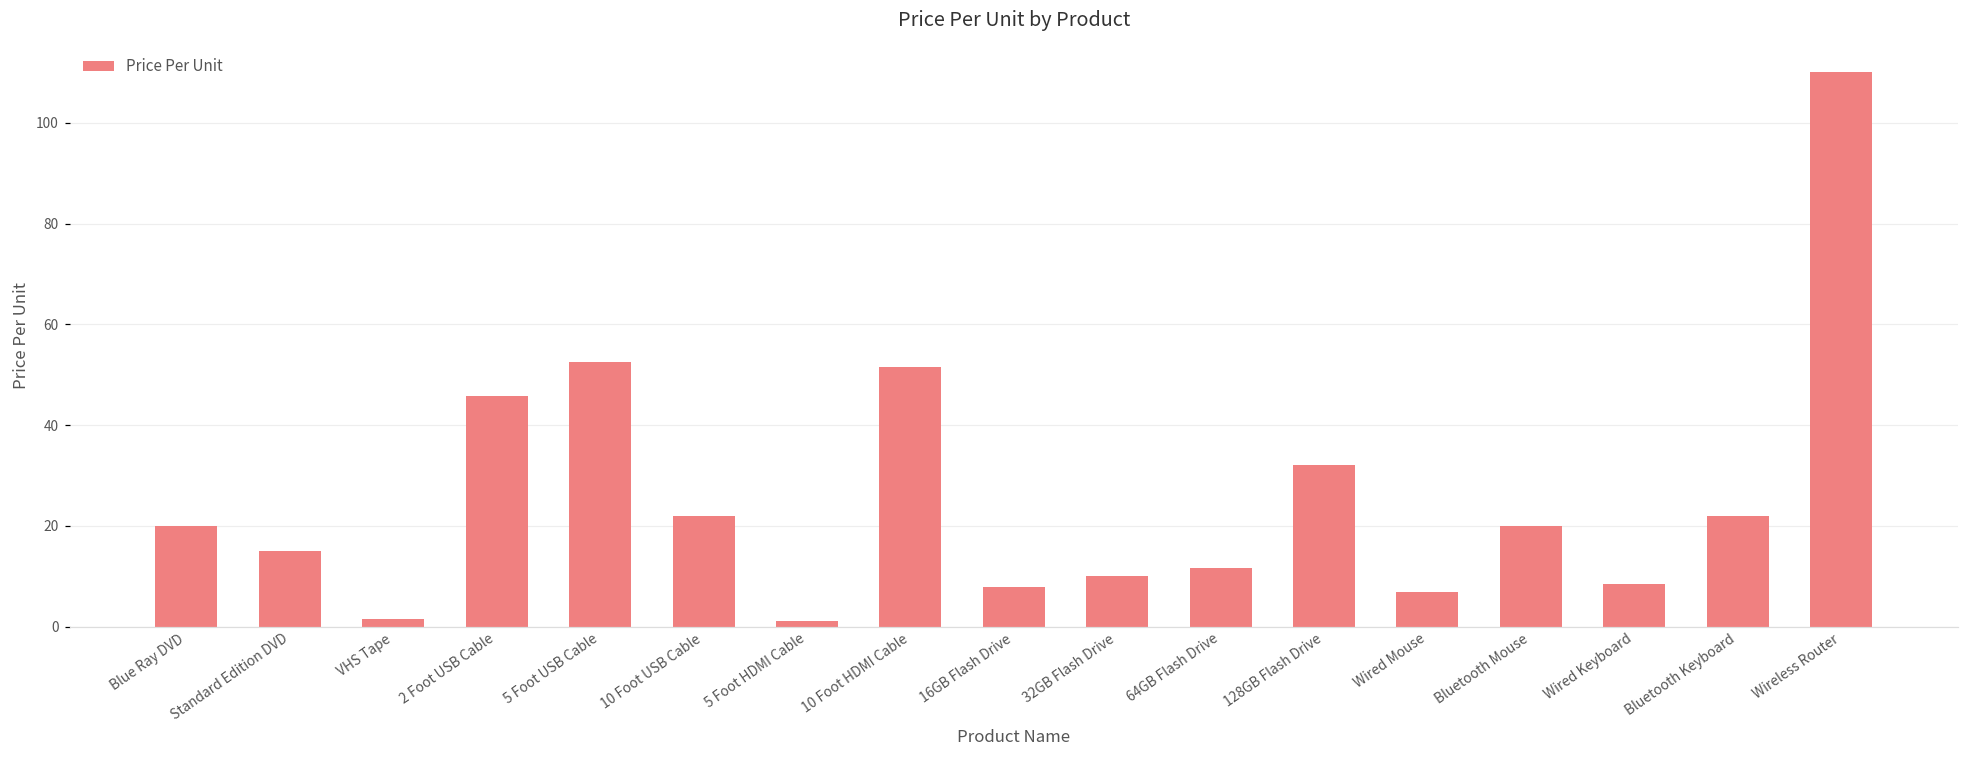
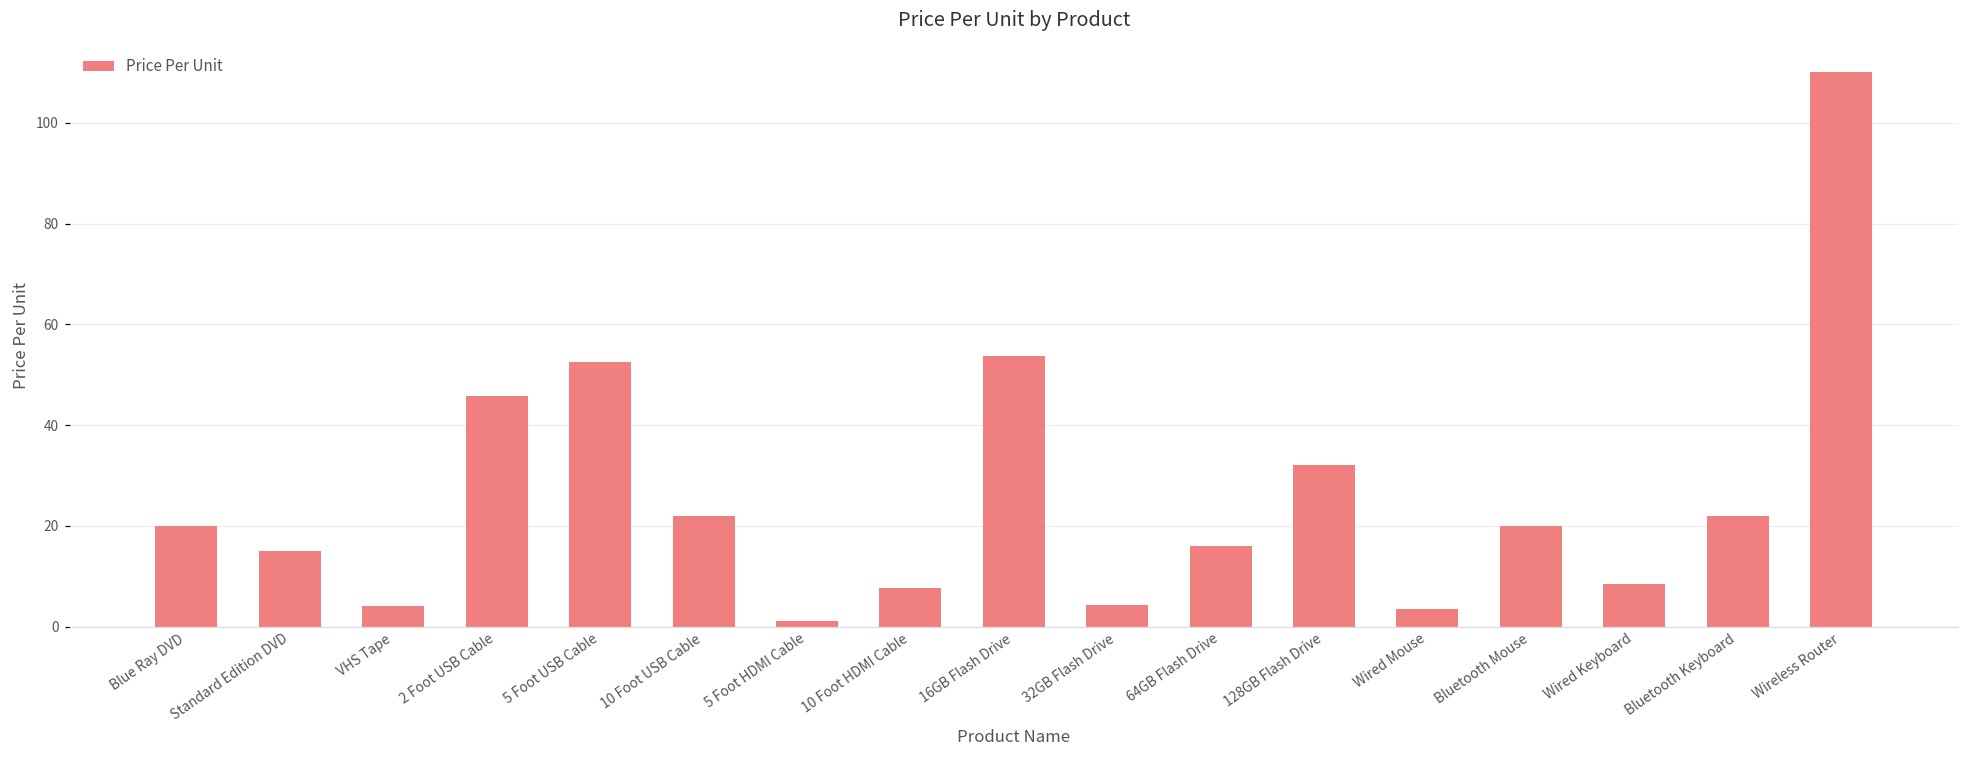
VHS Tape: 1 -> 4
10 Foot HDMI Cable: 52 -> 8
16GB Flash Drive: 8 -> 54
32GB Flash Drive: 10 -> 4
64GB Flash Drive: 12 -> 16
Wired Mouse: 7 -> 3
